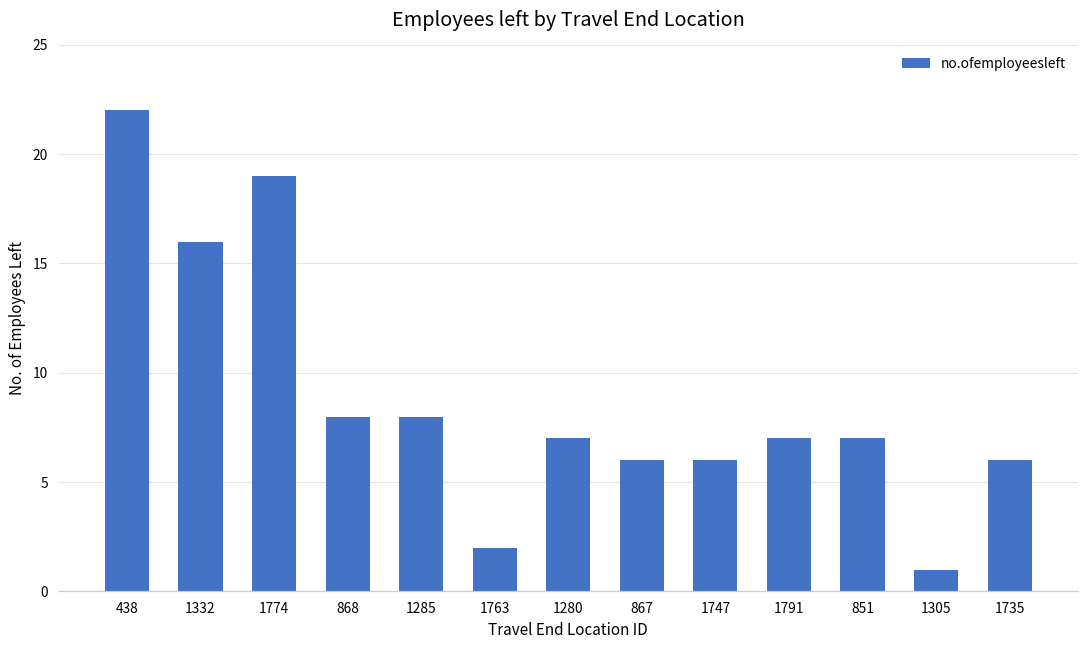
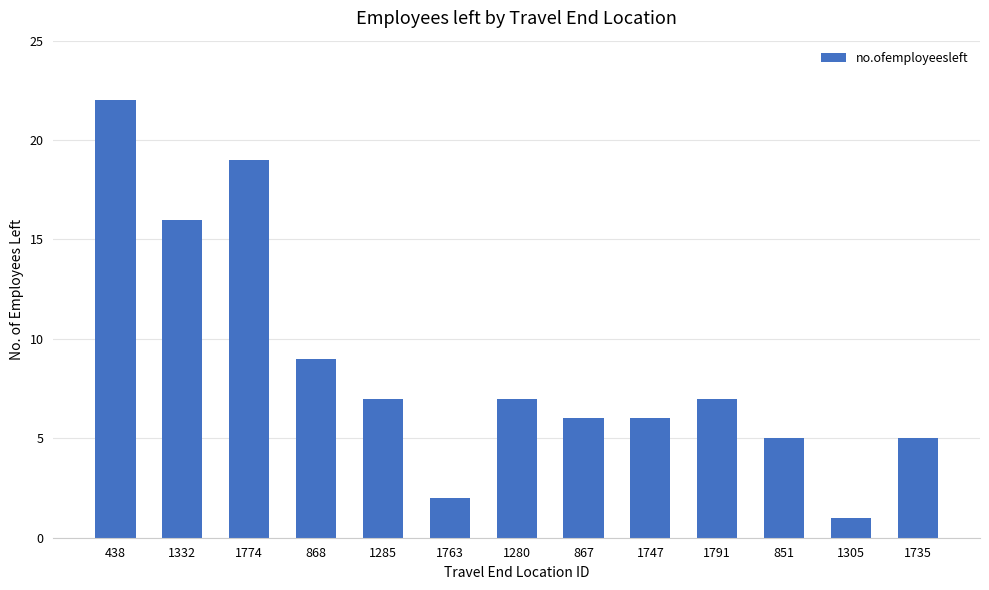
868: 8 -> 9
1285: 8 -> 7
851: 7 -> 5
1735: 6 -> 5
